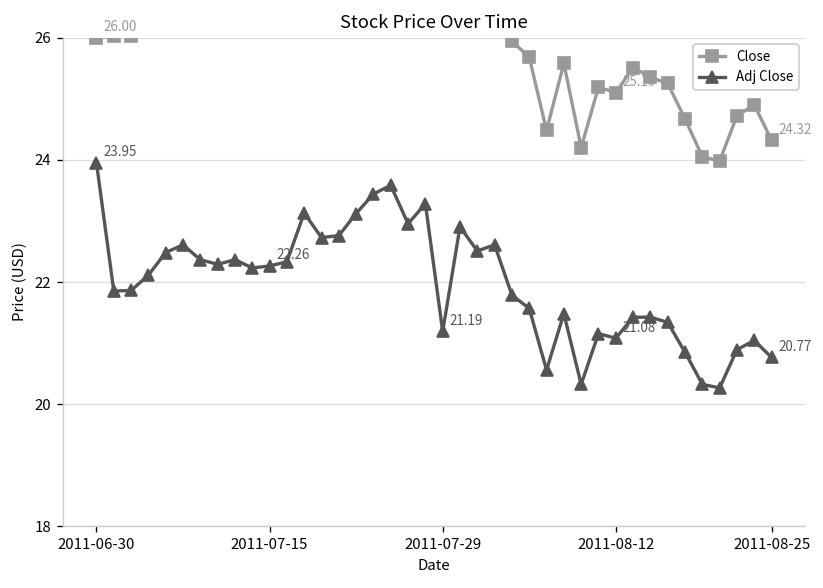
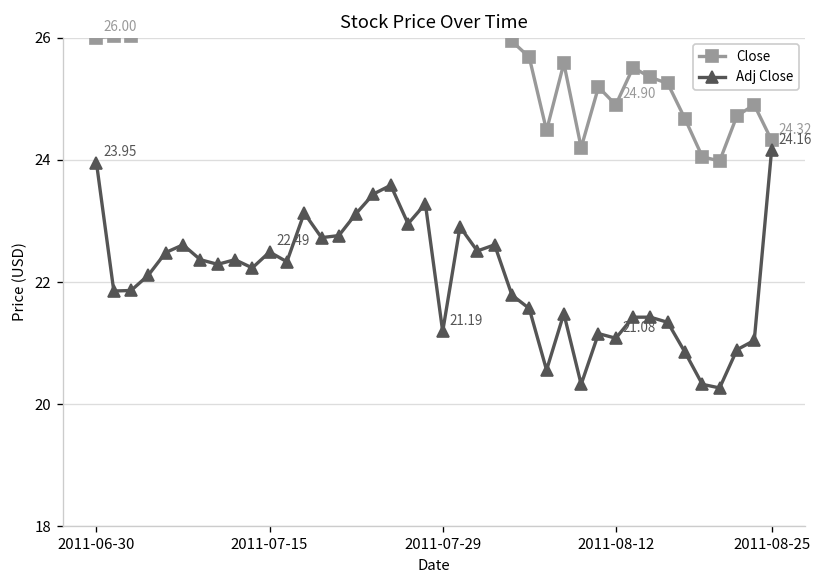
Adj Close, 2011-07-15: 22.26 -> 22.49
Close, 2011-08-12: 25.10 -> 24.90
Adj Close, 2011-08-25: 20.77 -> 24.16
